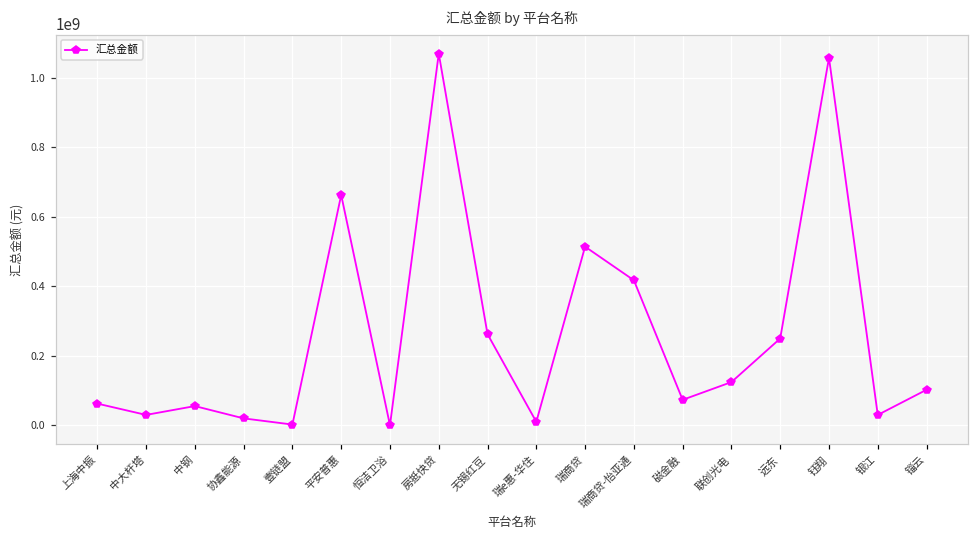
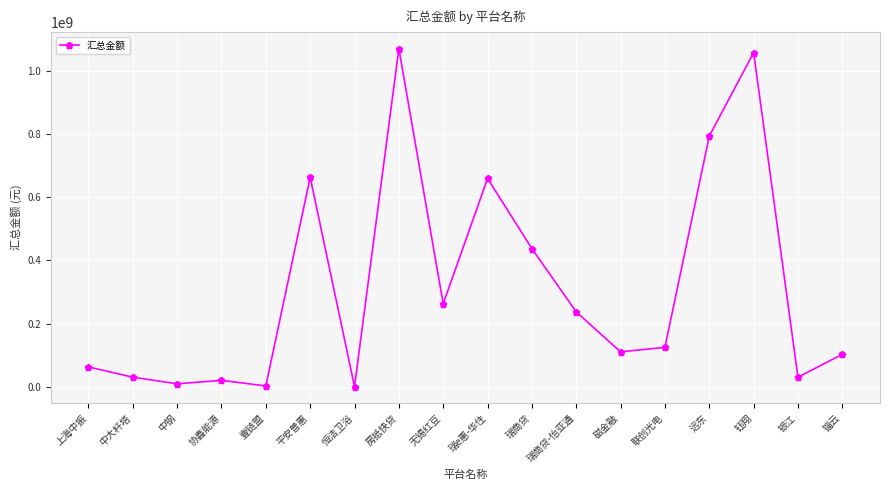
中钢: 60000000 -> 10000000
瑞e惠-华住: 10000000 -> 660000000
瑞商贷: 510000000 -> 440000000
瑞商贷-怡亚通: 420000000 -> 240000000
磁金融: 70000000 -> 110000000
远东: 250000000 -> 790000000
